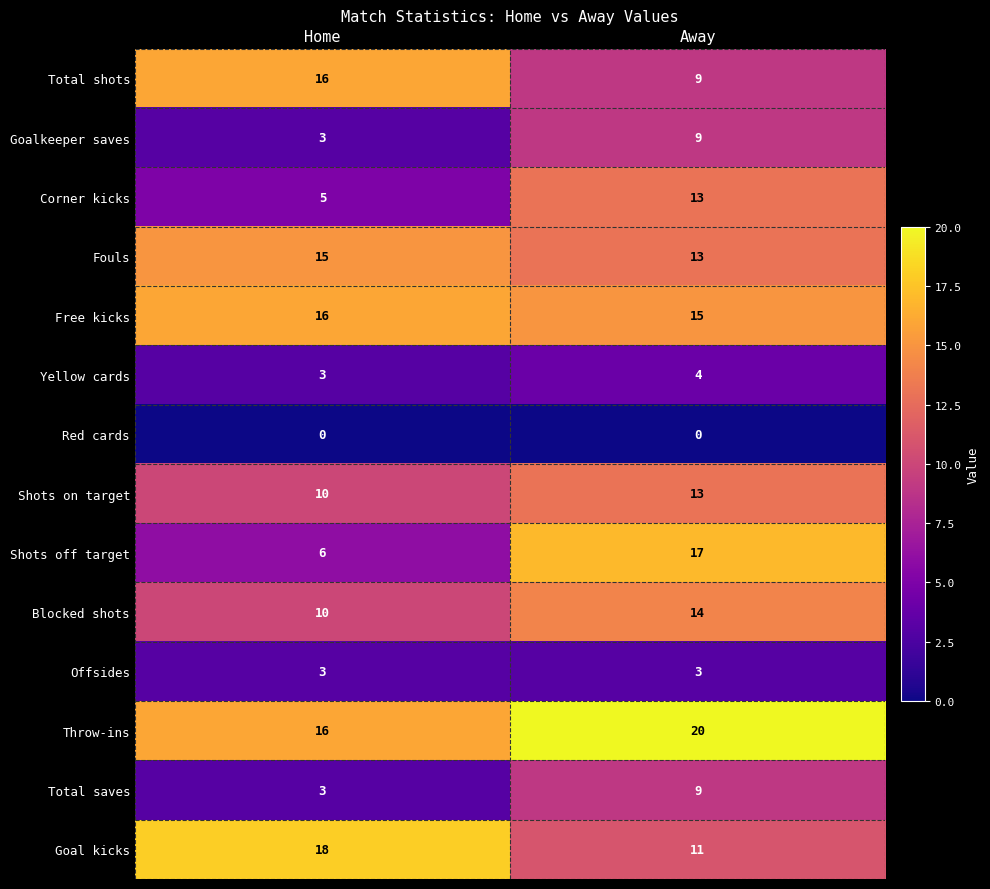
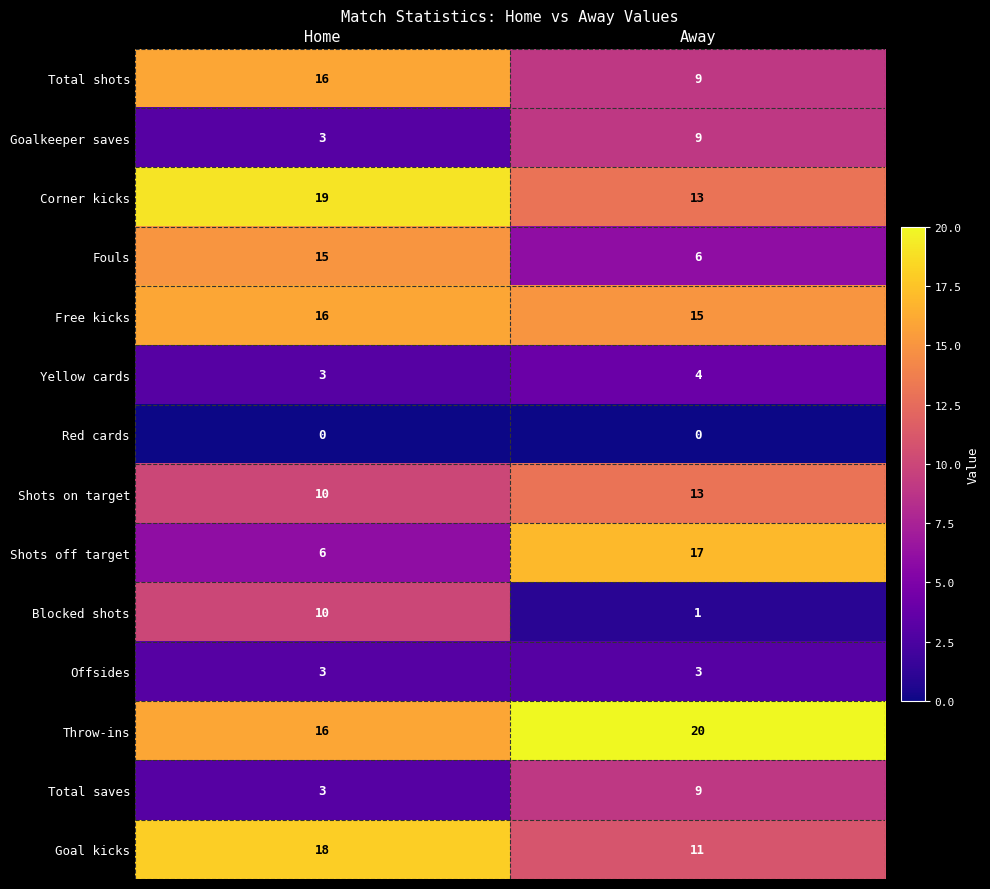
Corner kicks, Home: 5 -> 19
Fouls, Away: 13 -> 6
Blocked shots, Away: 14 -> 1
